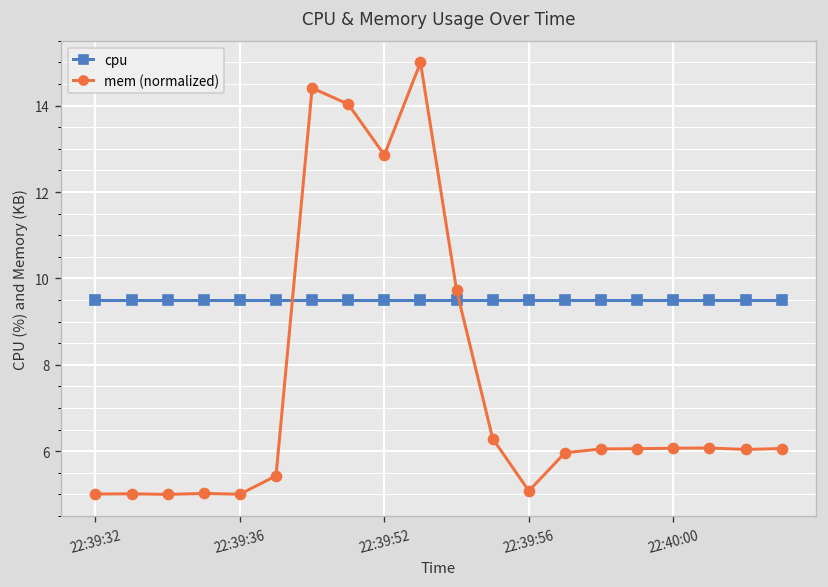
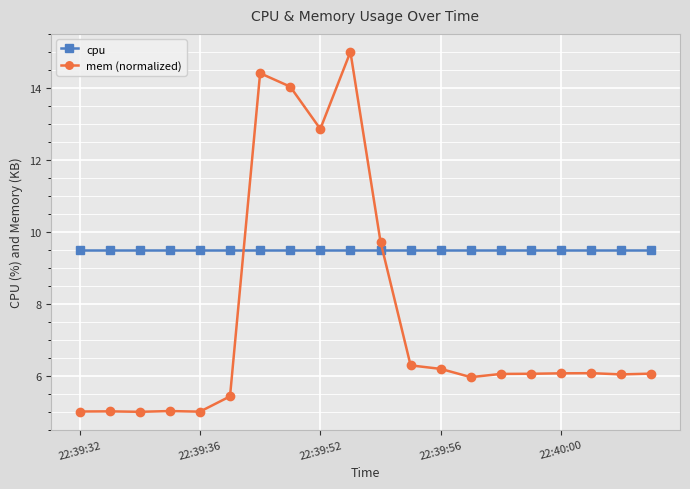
mem (normalized), 22:39:56: 5.1 -> 6.2
